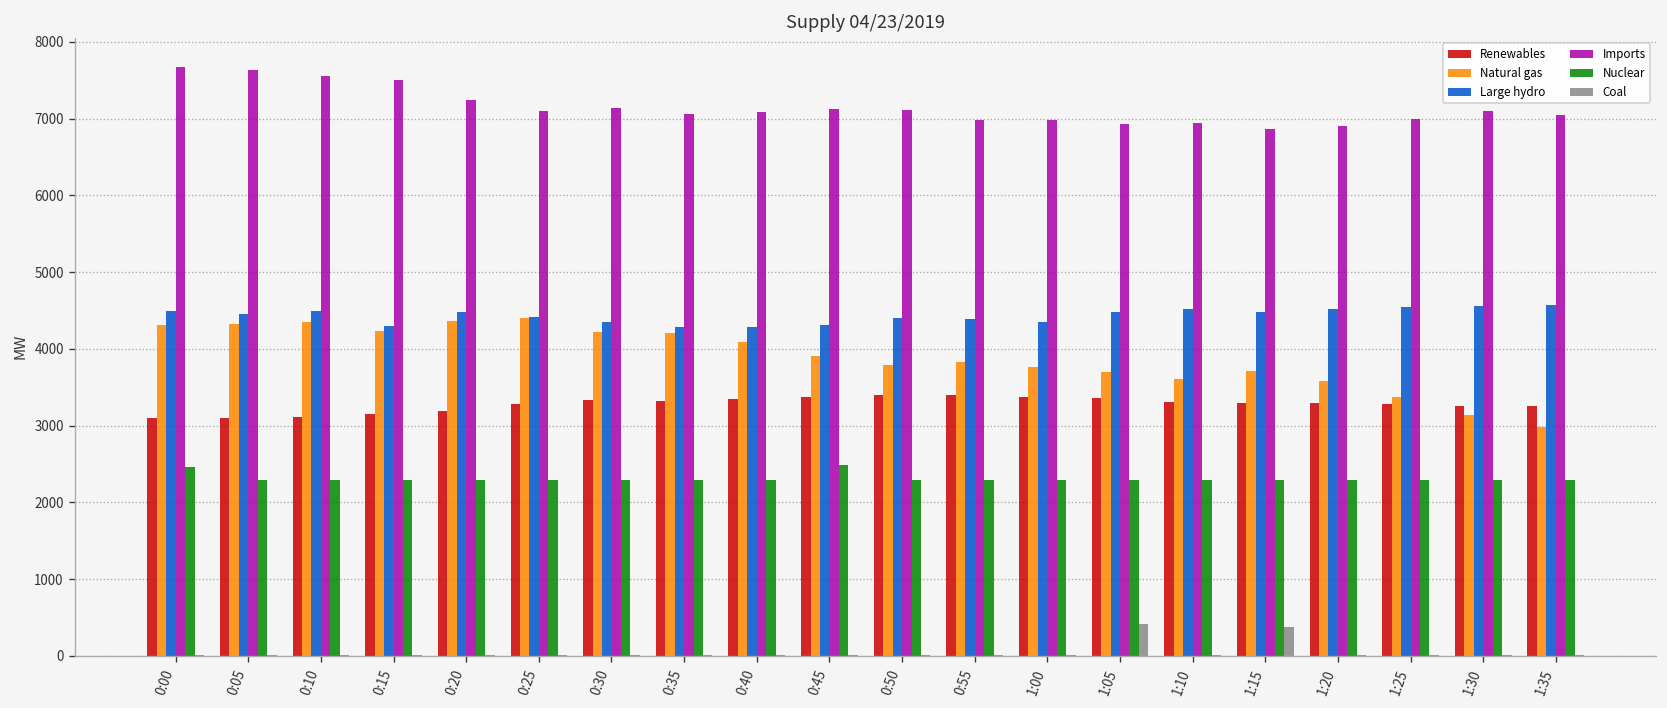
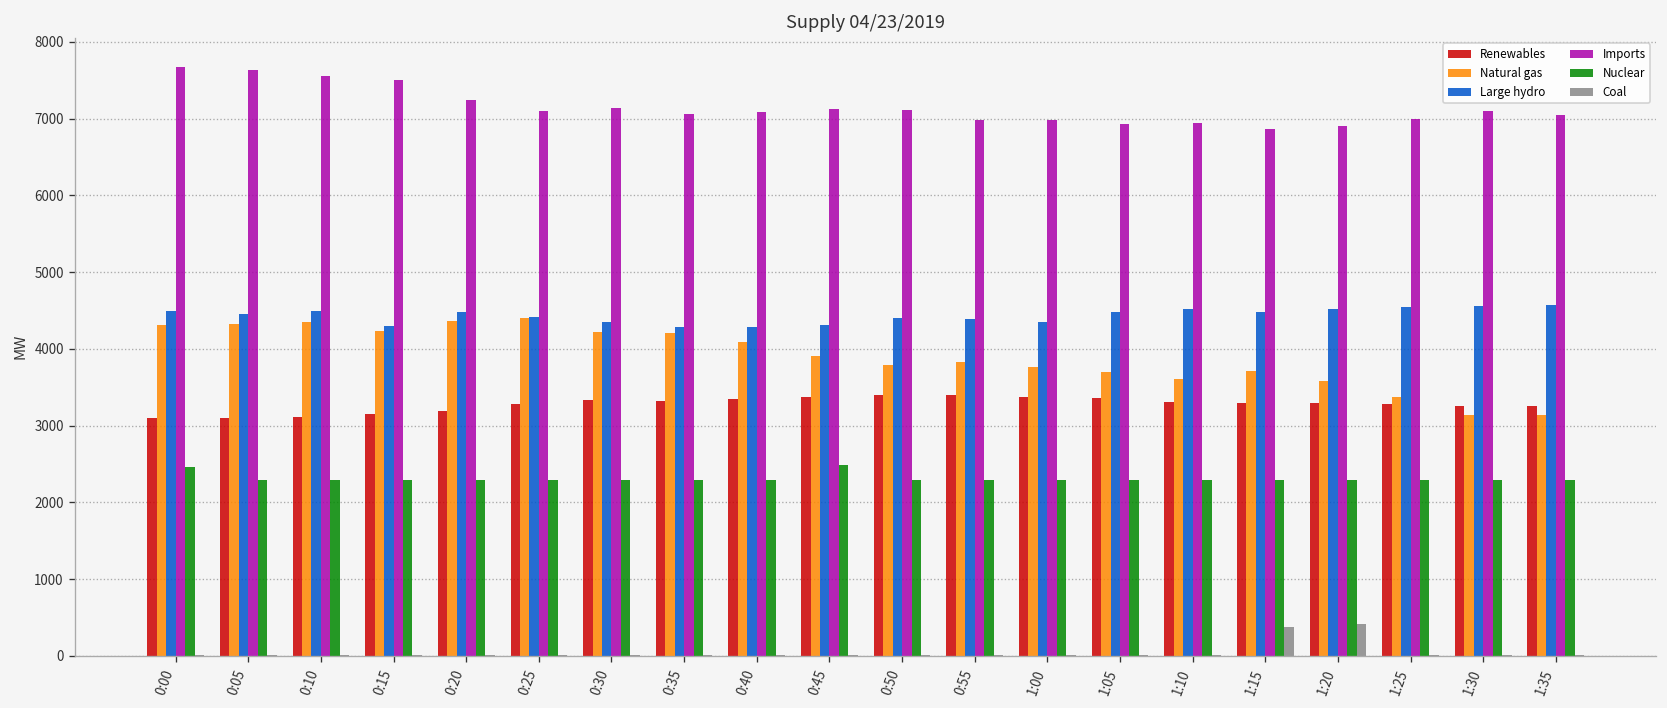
Coal, 1:05: 400 -> 0
Coal, 1:20: 0 -> 400
Natural gas, 1:35: 3000 -> 3100
